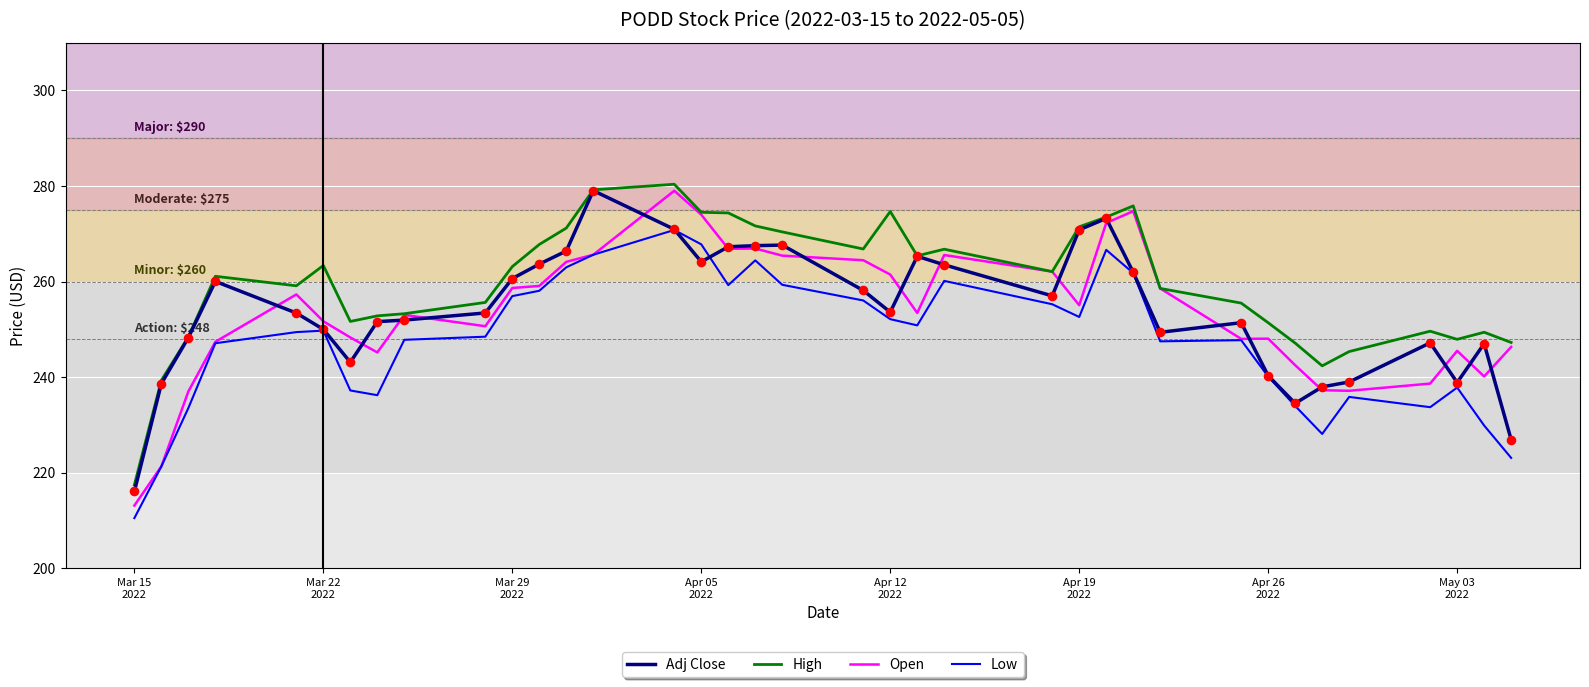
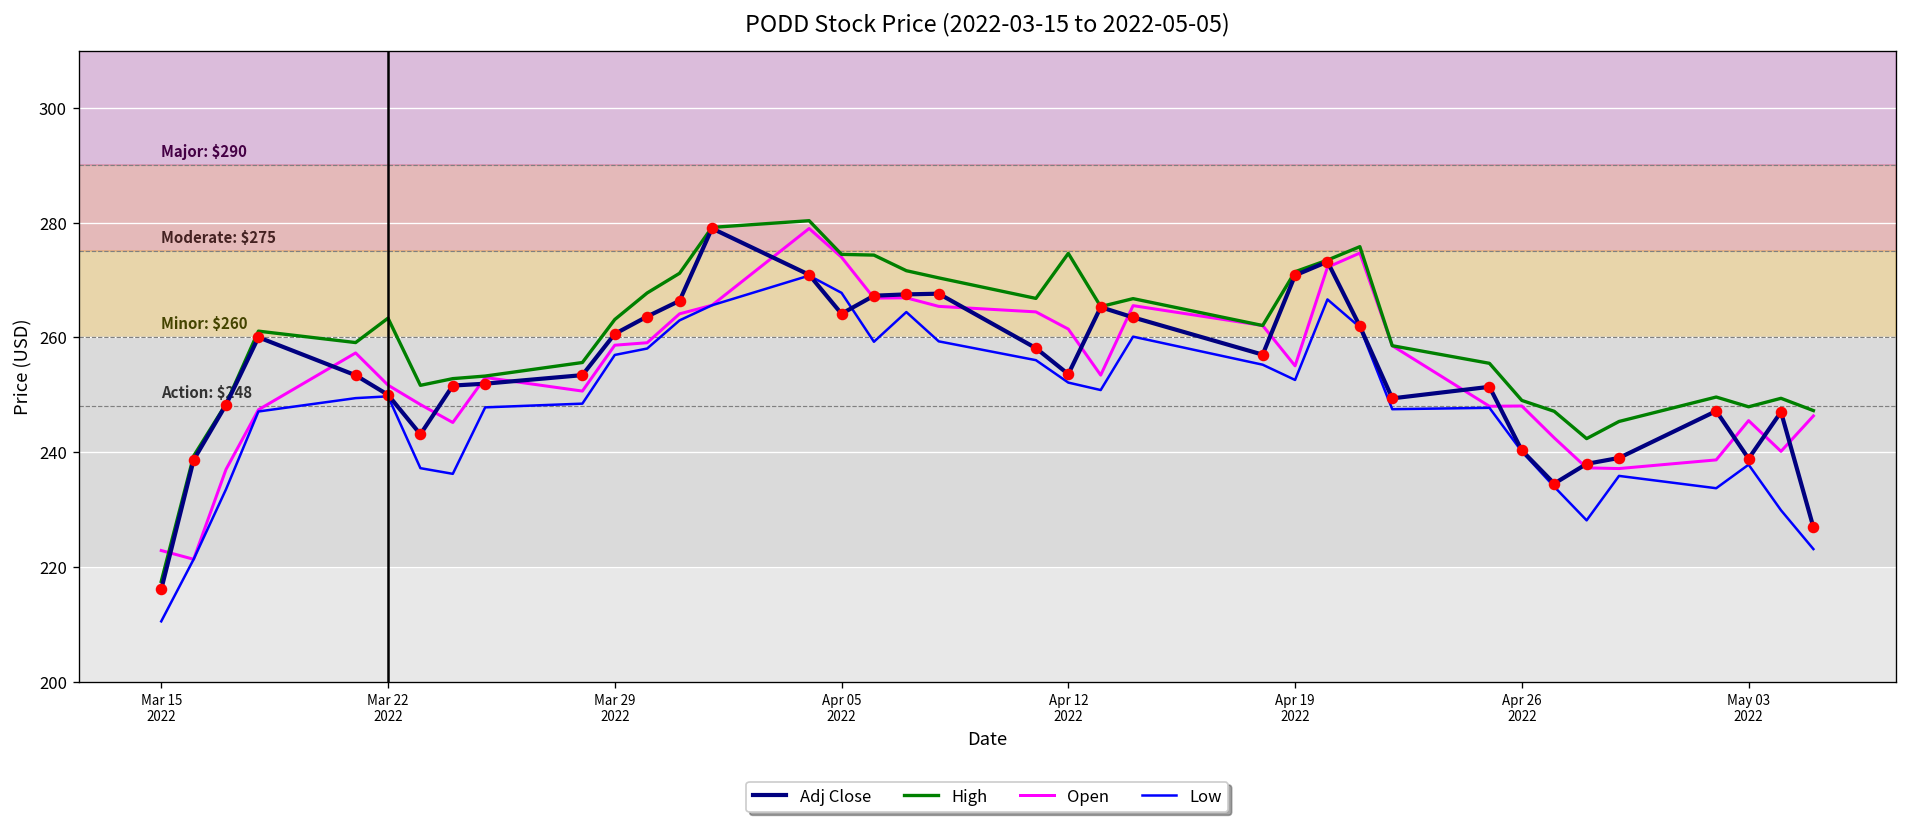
Open, Mar 15 2022: 213 -> 223
High, Apr 26 2022: 251 -> 249
